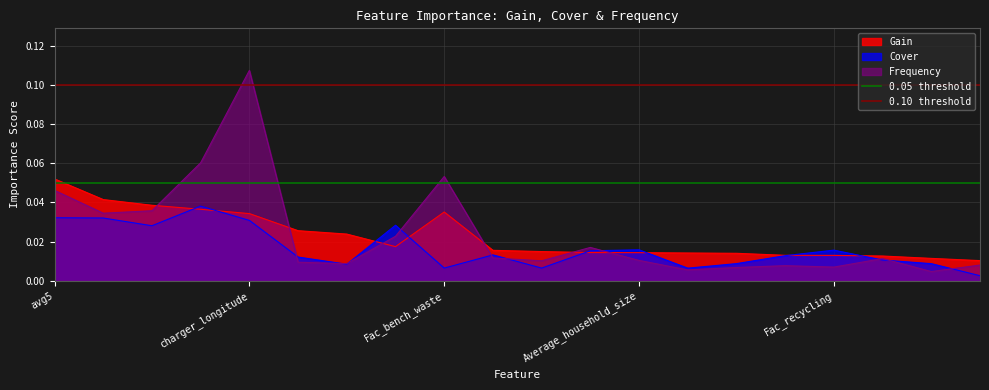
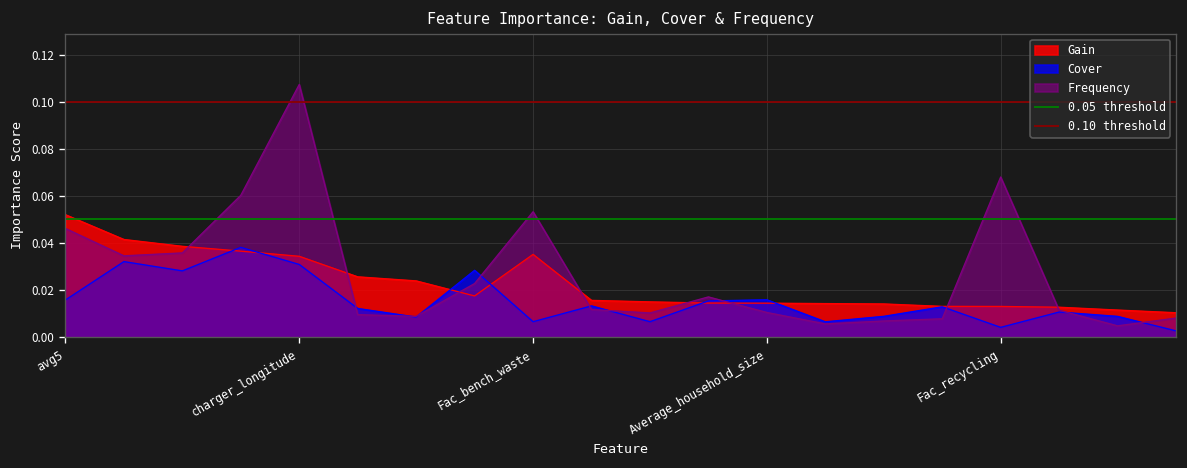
Cover, avg5: 0.032 -> 0.016
Cover, Fac_recycling: 0.016 -> 0.004
Frequency, Fac_recycling: 0.007 -> 0.068
